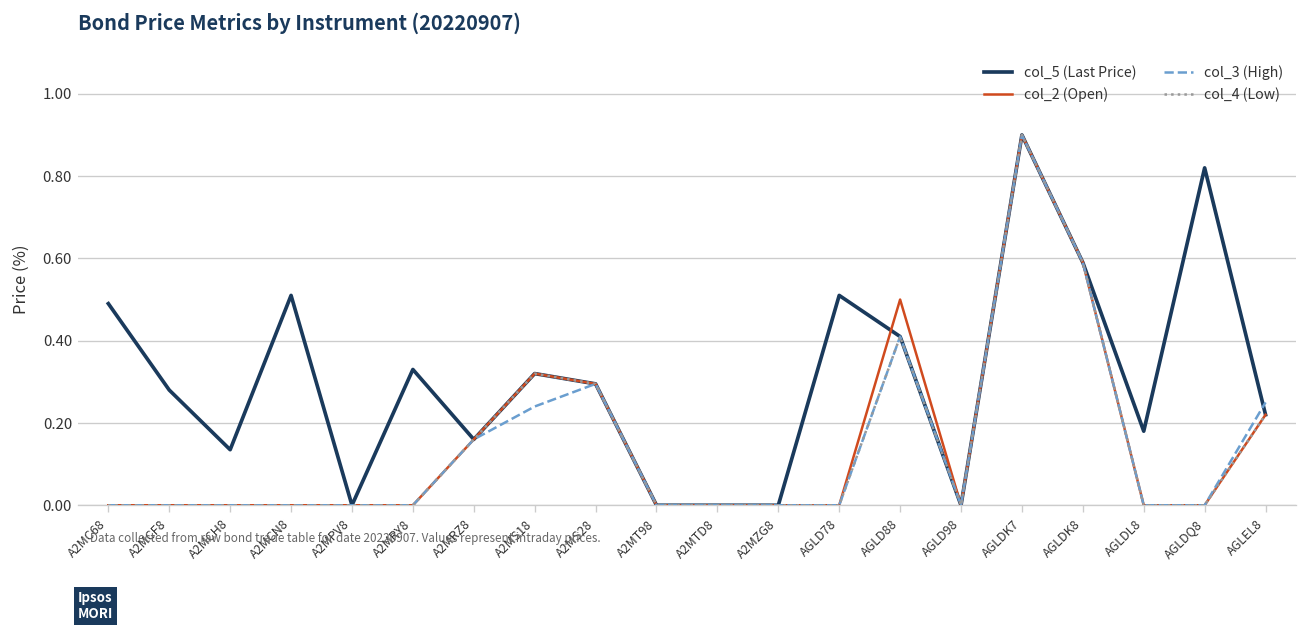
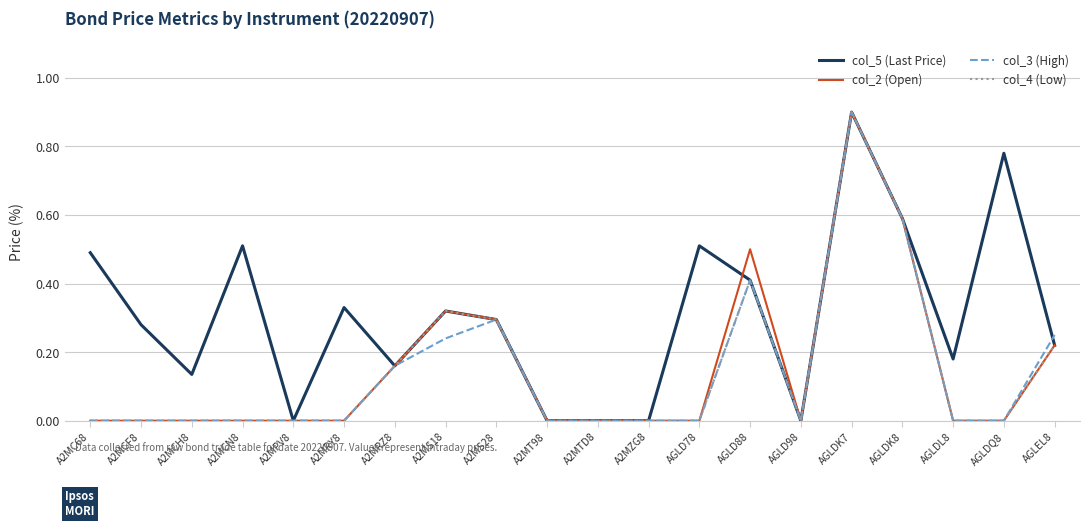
col_5 (Last Price), AGLDQ8: 0.82 -> 0.78
